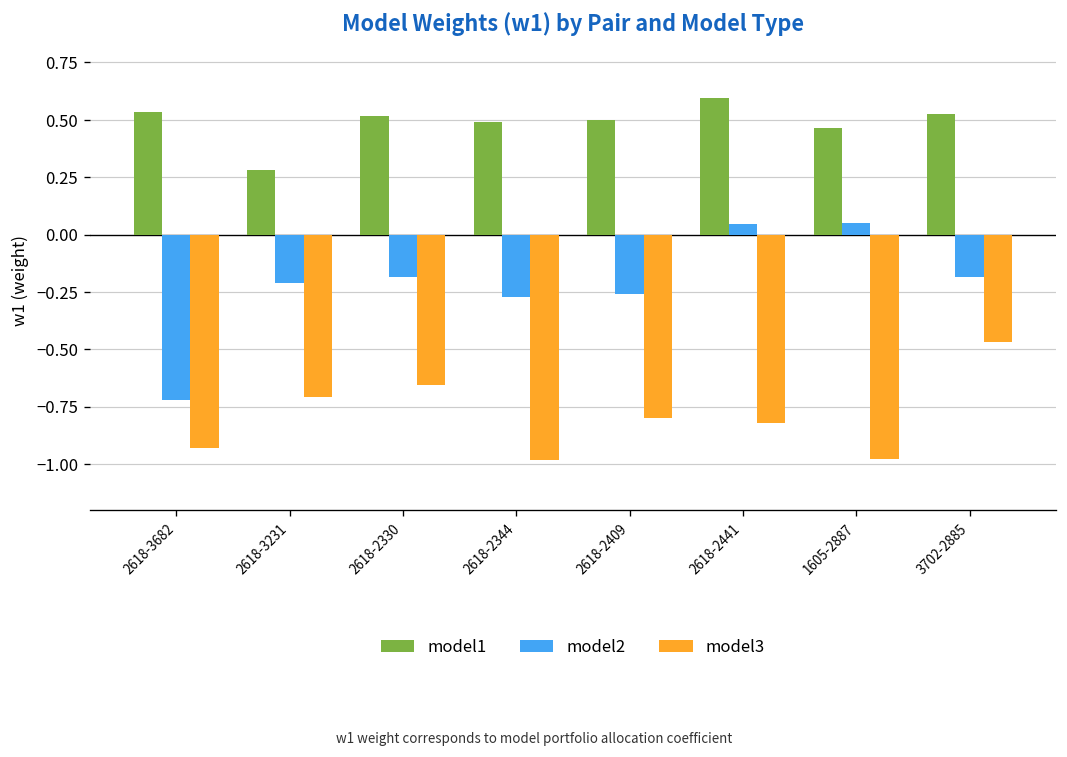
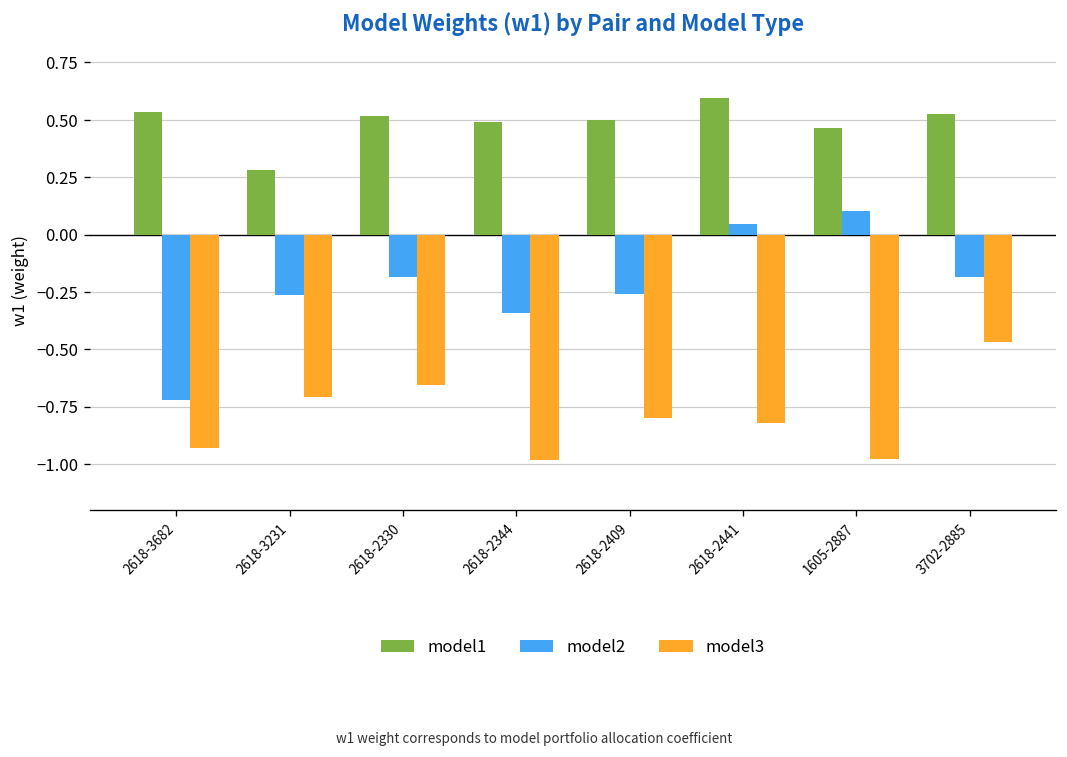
model2, 2618-3231: -0.21 -> -0.26
model2, 2618-2344: -0.27 -> -0.34
model2, 1605-2887: 0.05 -> 0.10
